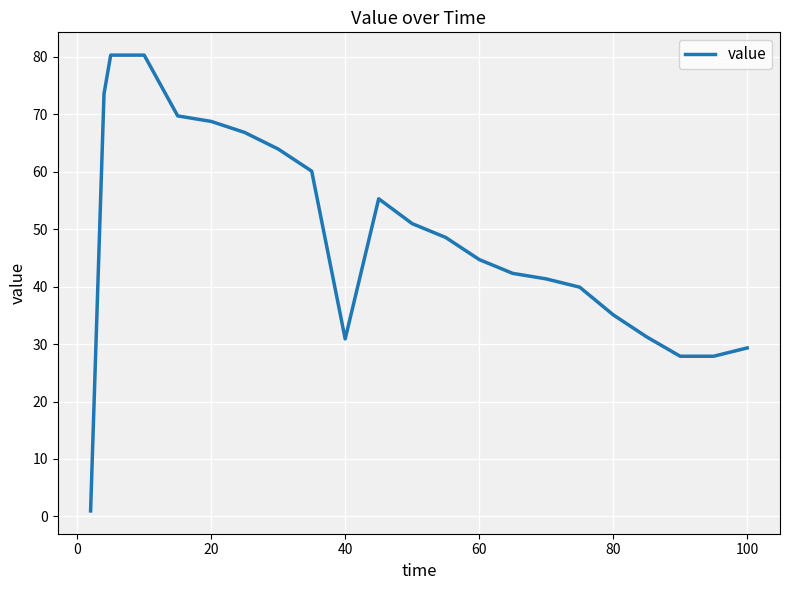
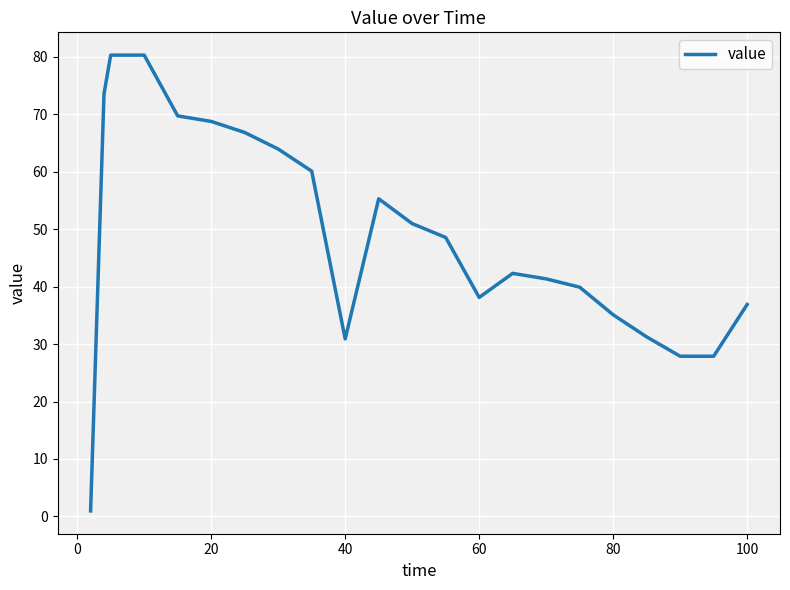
60: 45 -> 38
100: 29 -> 37
